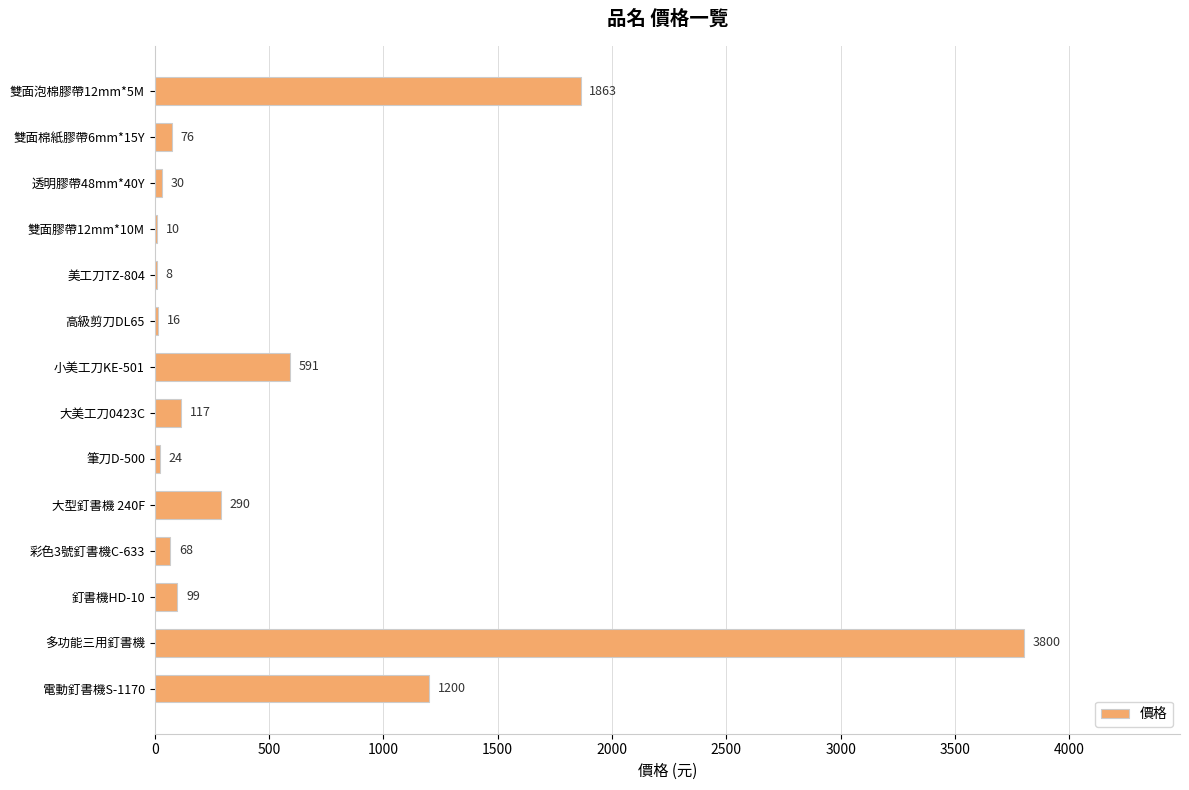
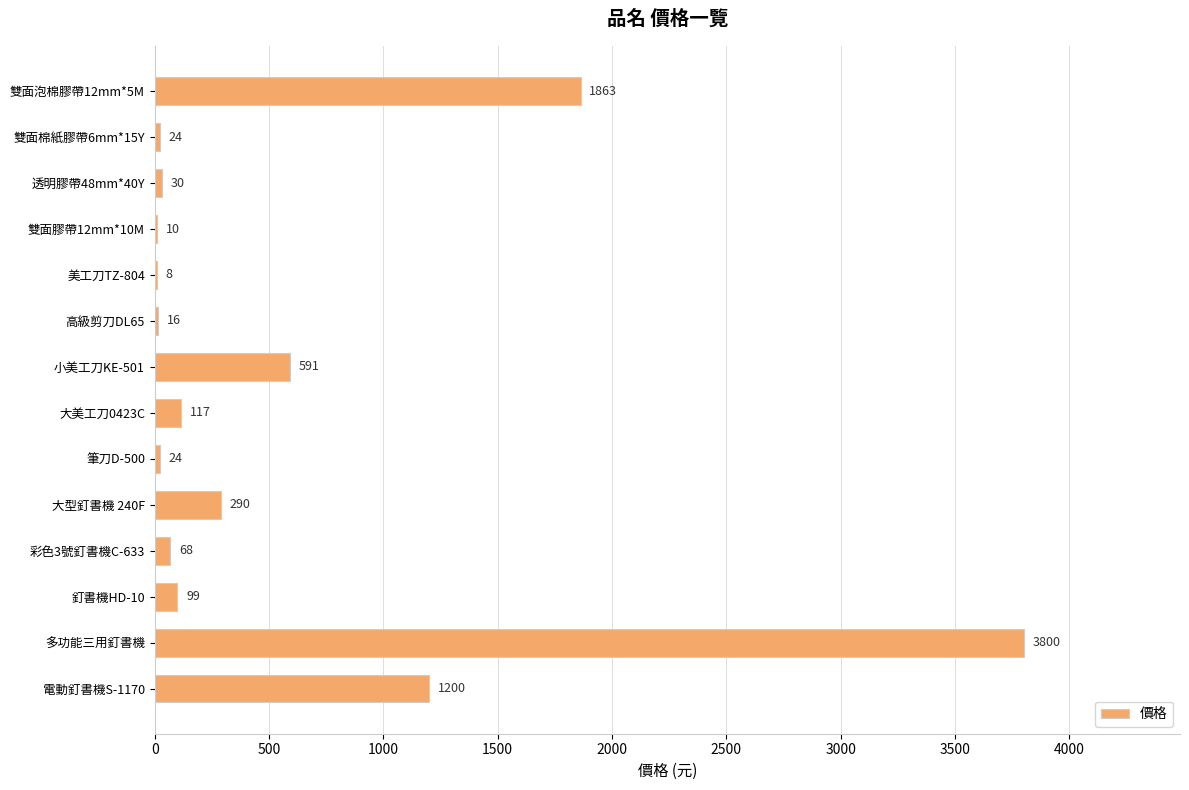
雙面棉紙膠帶6mm*15Y: 76 -> 24
